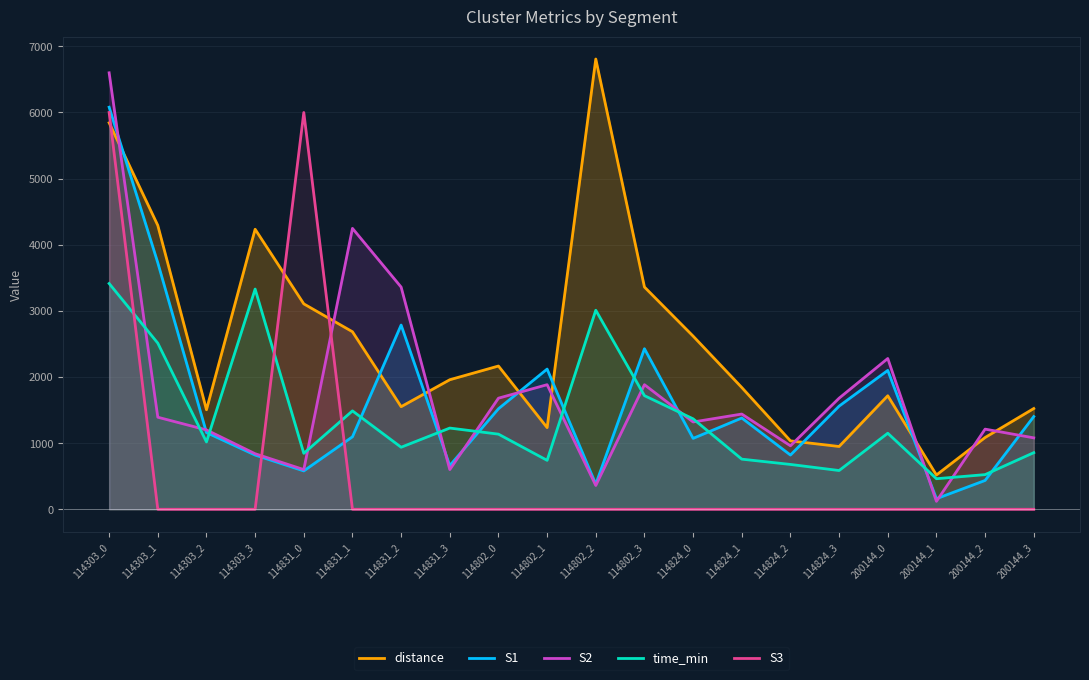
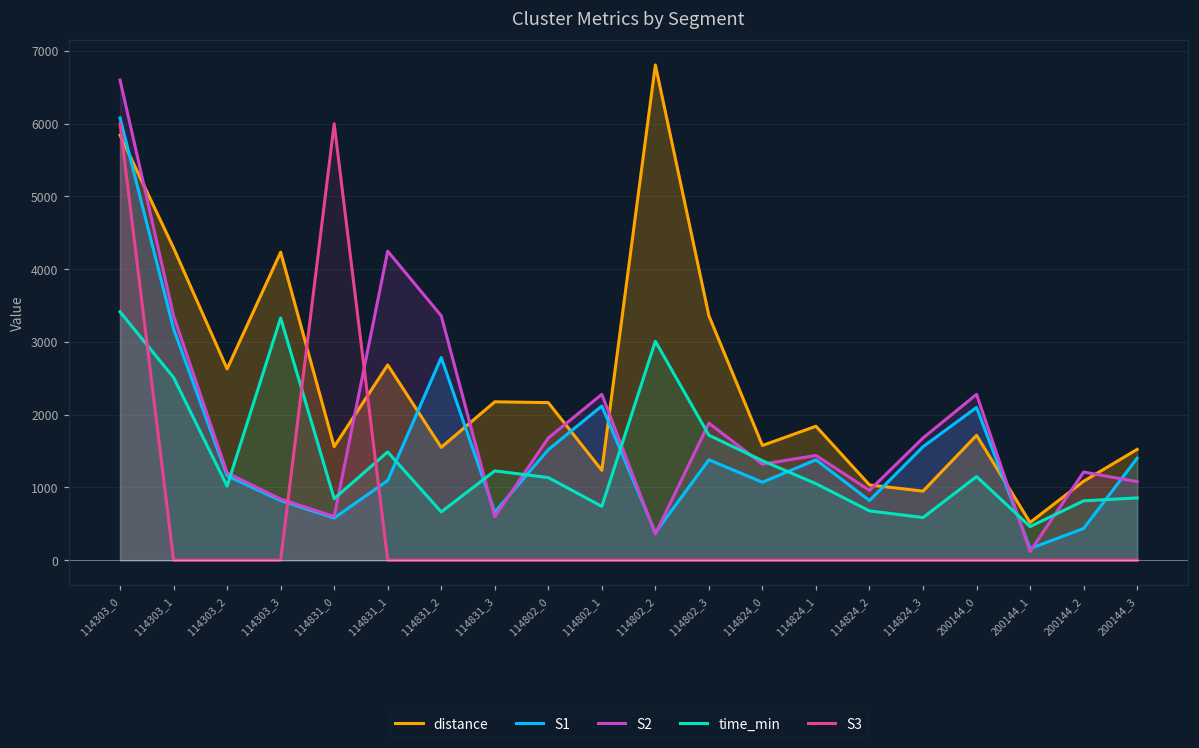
S1, 114303_1: 3700 -> 3200
S2, 114303_1: 1400 -> 3400
distance, 114303_2: 1500 -> 2600
distance, 114831_0: 3100 -> 1600
time_min, 114831_2: 900 -> 700
distance, 114831_3: 2000 -> 2200
S2, 114802_1: 1900 -> 2300
S1, 114802_3: 2400 -> 1400
distance, 114824_0: 2600 -> 1600
time_min, 114824_1: 800 -> 1100
time_min, 200144_2: 500 -> 800
